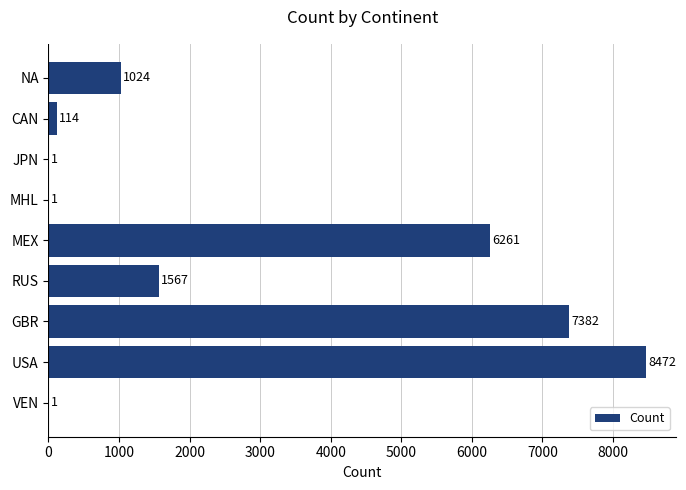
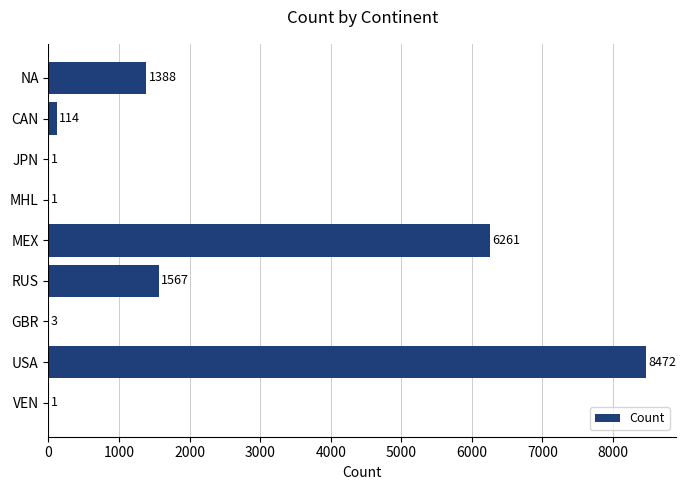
NA: 1024 -> 1388
GBR: 7382 -> 3
